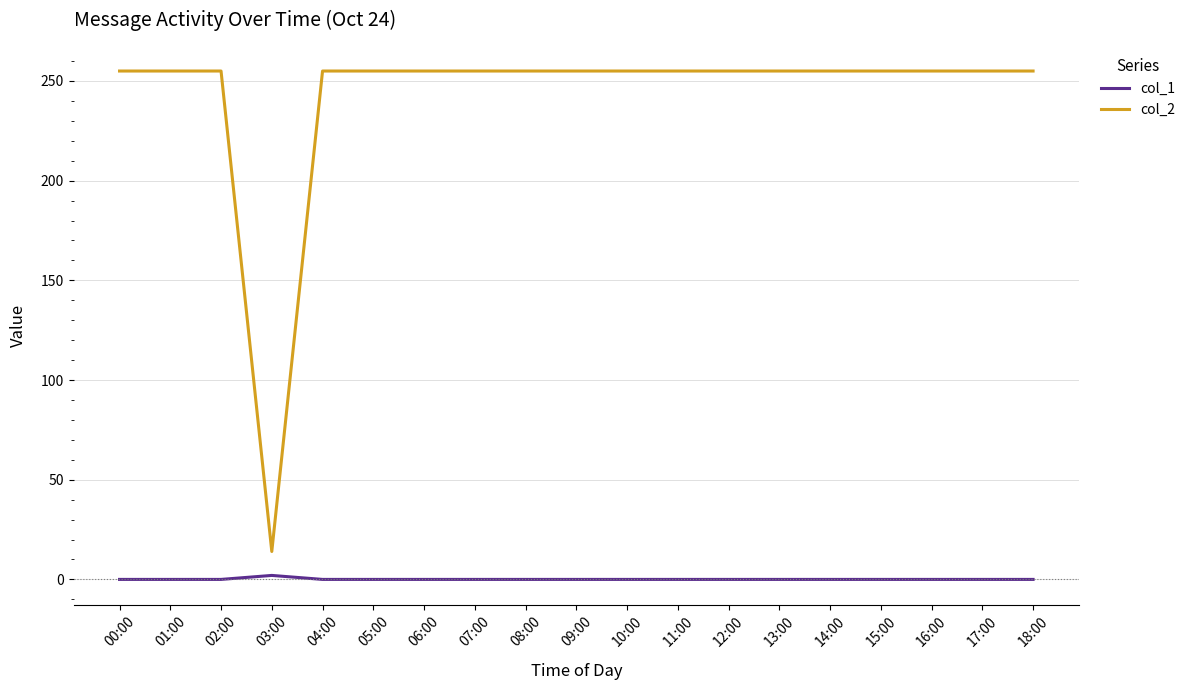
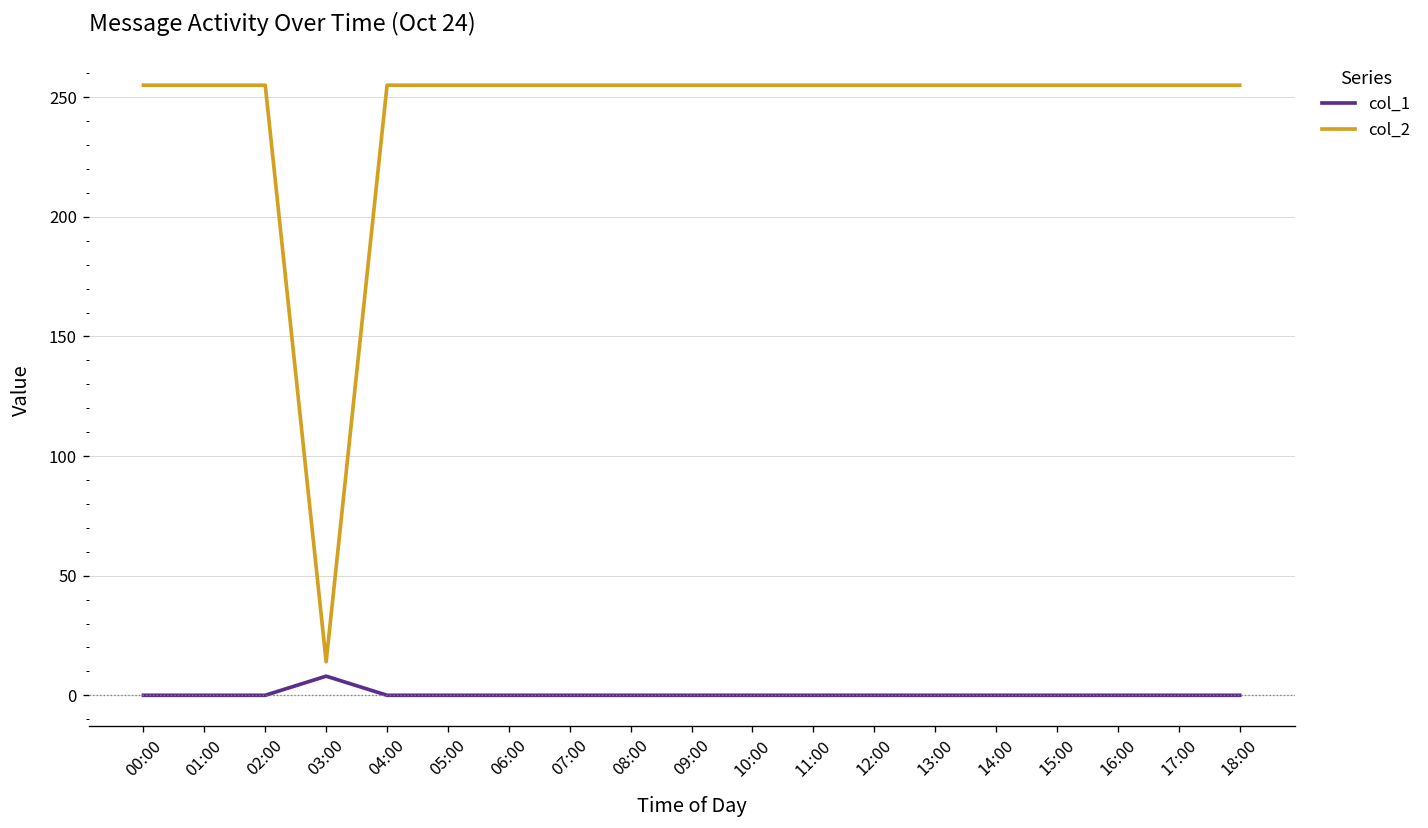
col_1, 03:00: 2 -> 8
